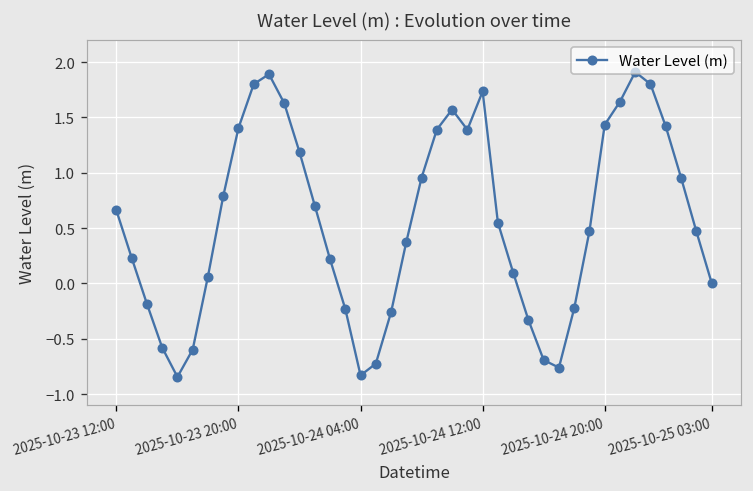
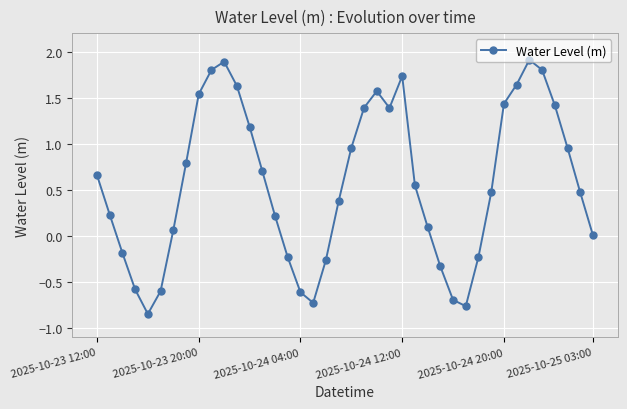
2025-10-23 20:00: 1.4 -> 1.5
2025-10-24 04:00: -0.8 -> -0.6
